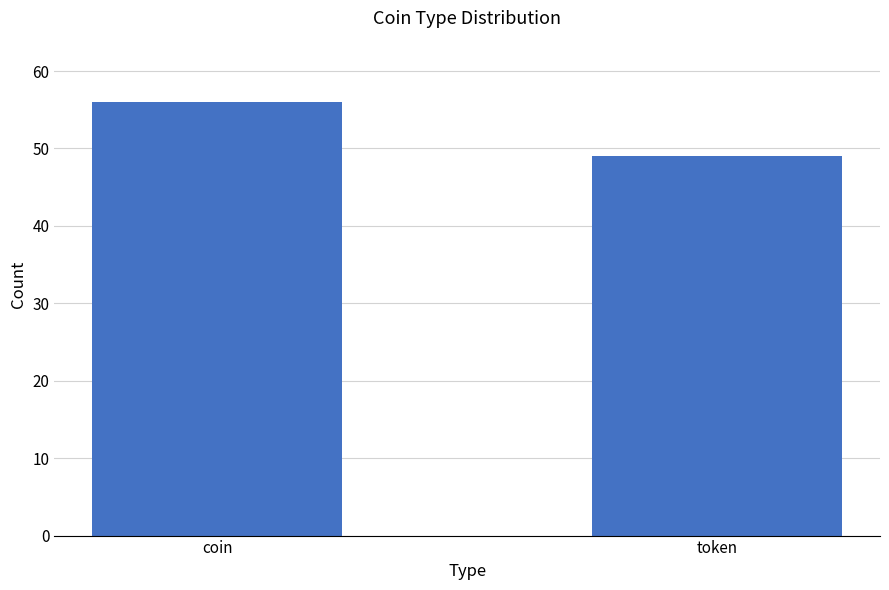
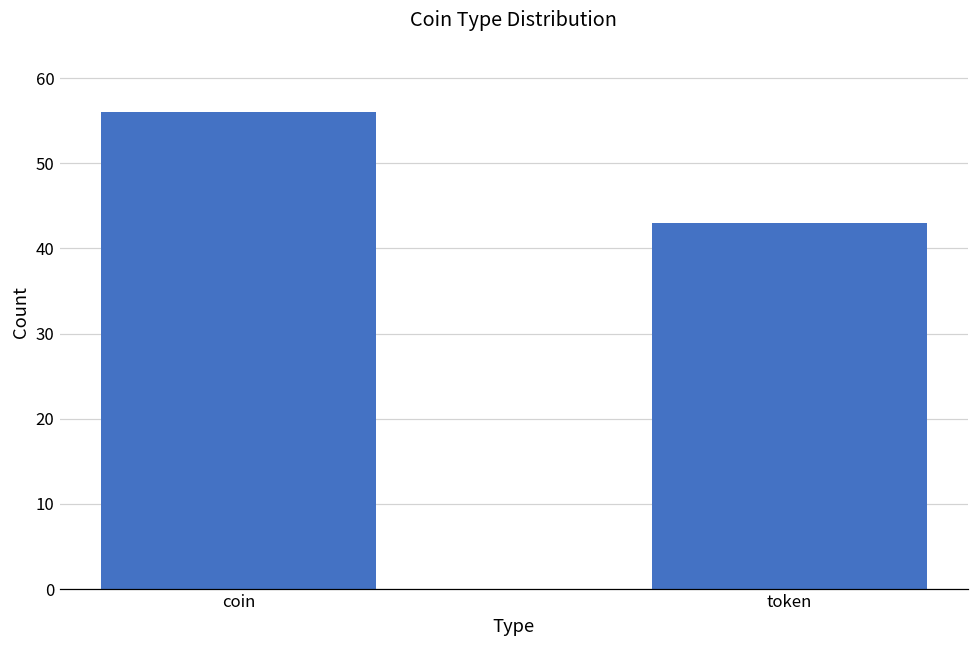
token: 49 -> 43
